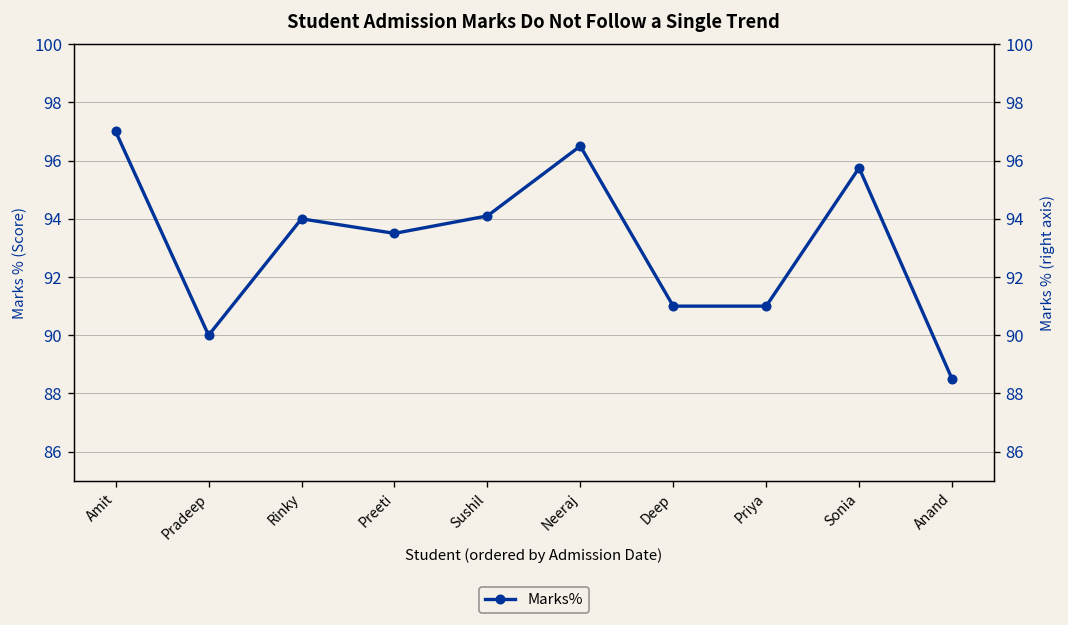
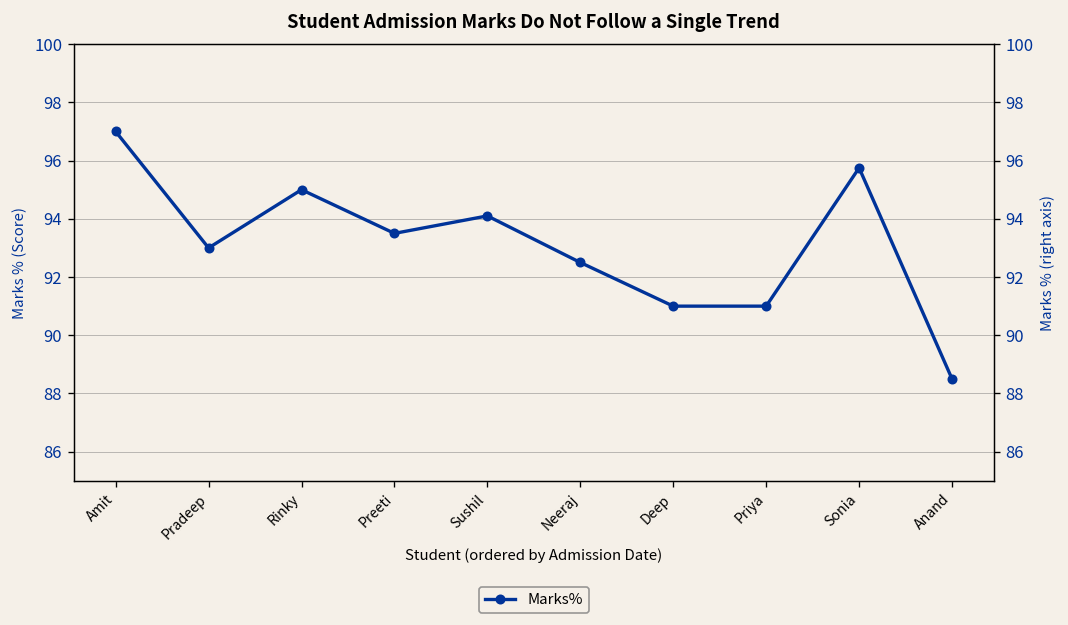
Pradeep: 90 -> 93
Rinky: 94 -> 95
Neeraj: 96.5 -> 92.5
